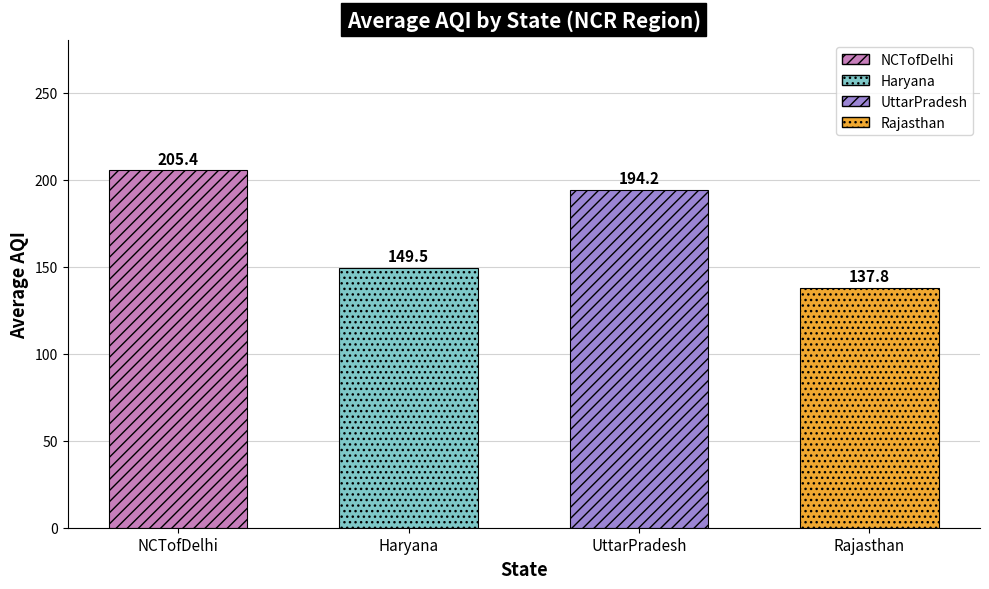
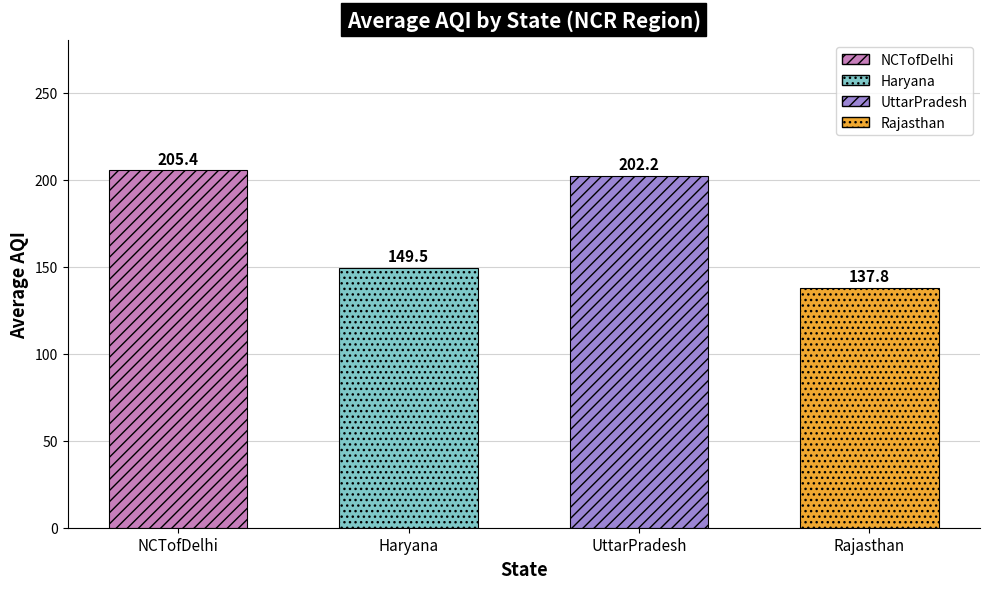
UttarPradesh: 194.2 -> 202.2
